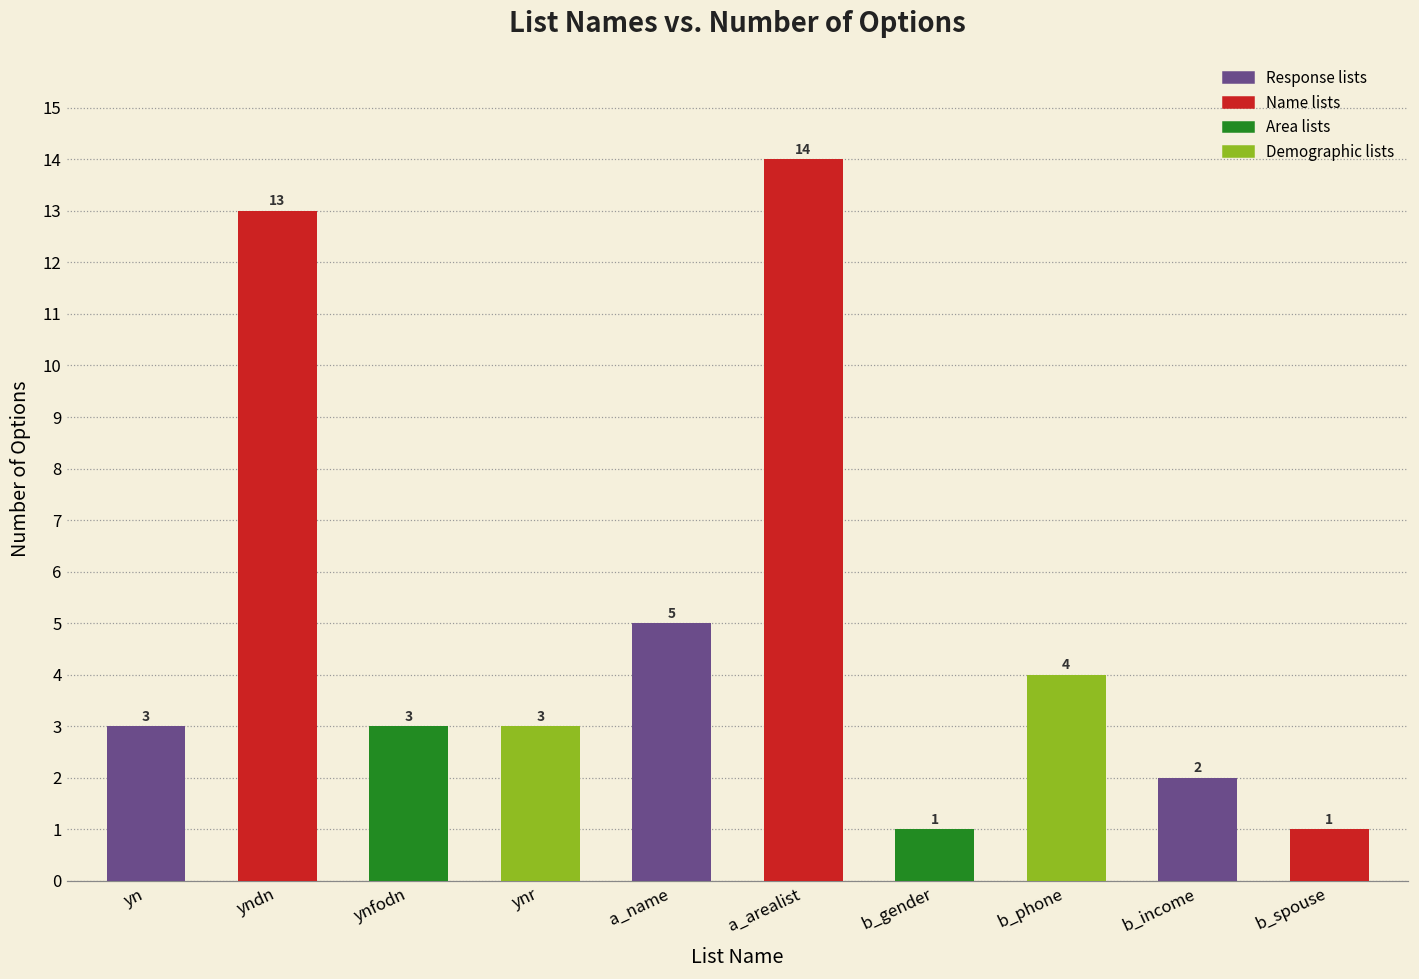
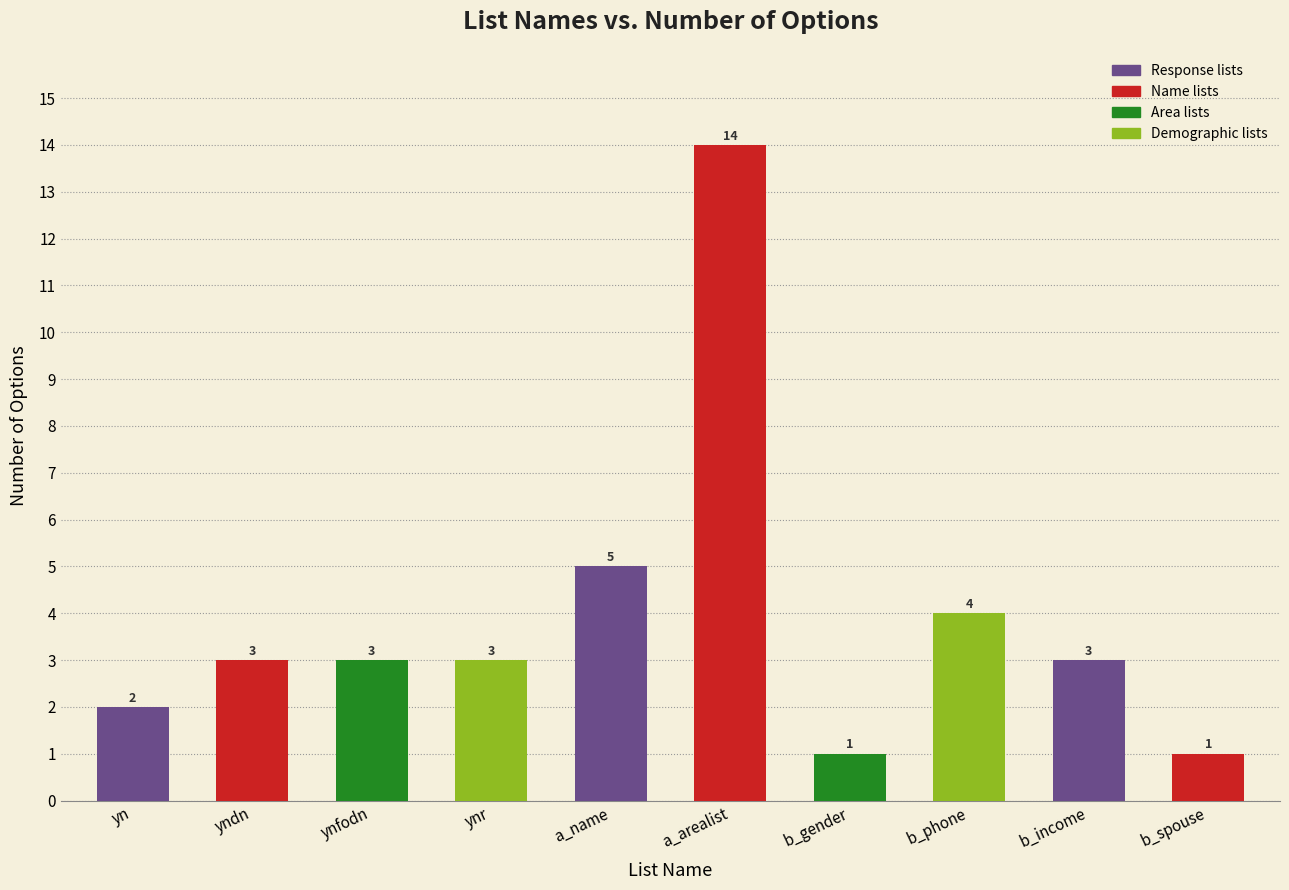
yn: 3 -> 2
yndn: 13 -> 3
b_income: 2 -> 3
